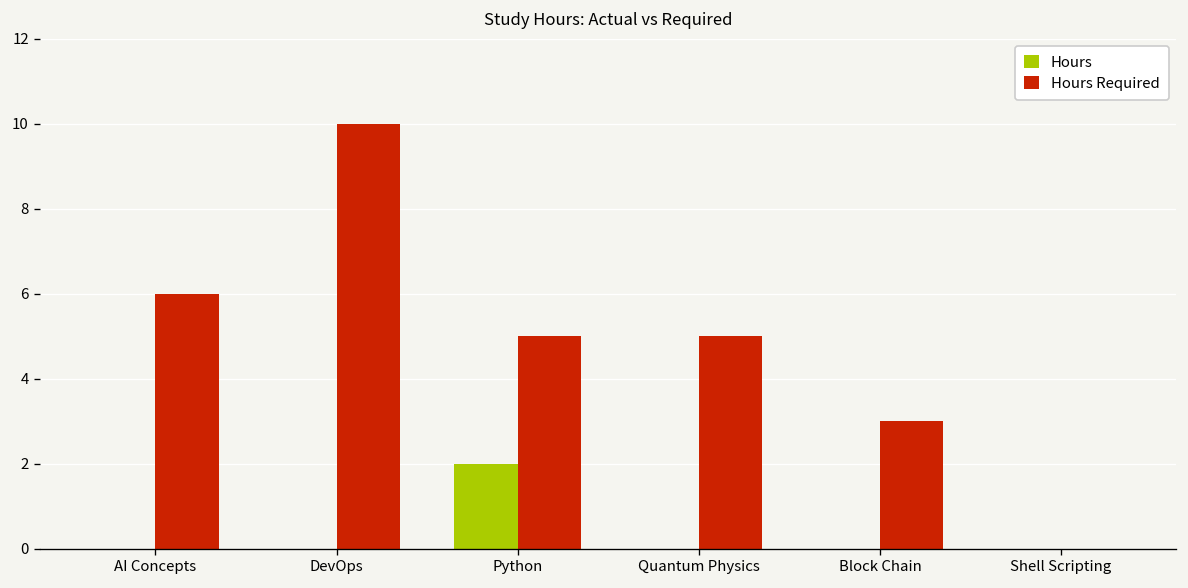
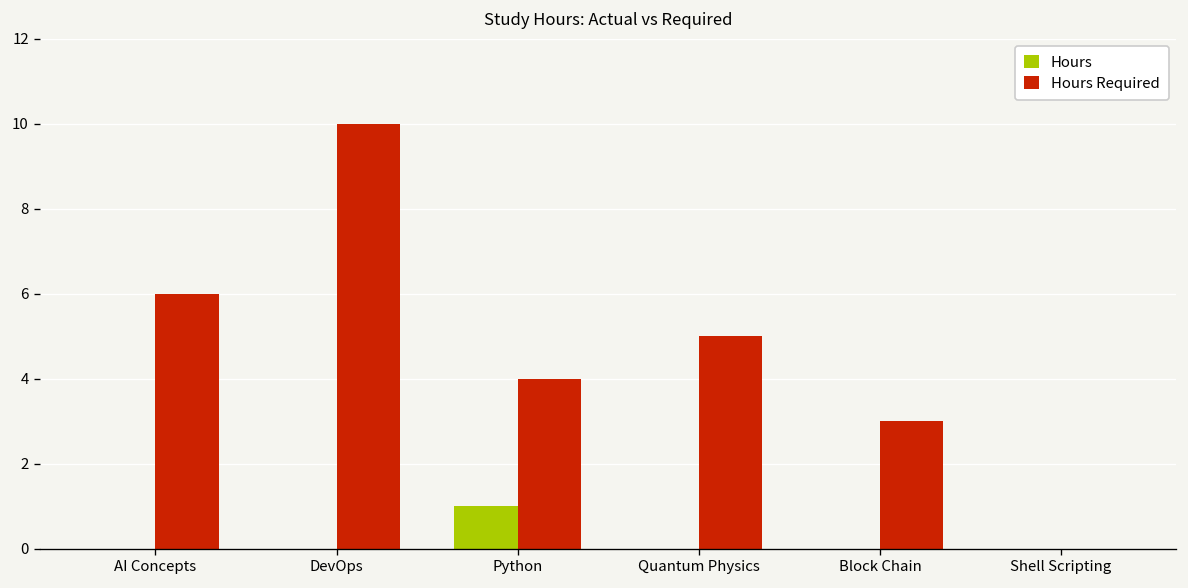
Hours, Python: 2 -> 1
Hours Required, Python: 5 -> 4
